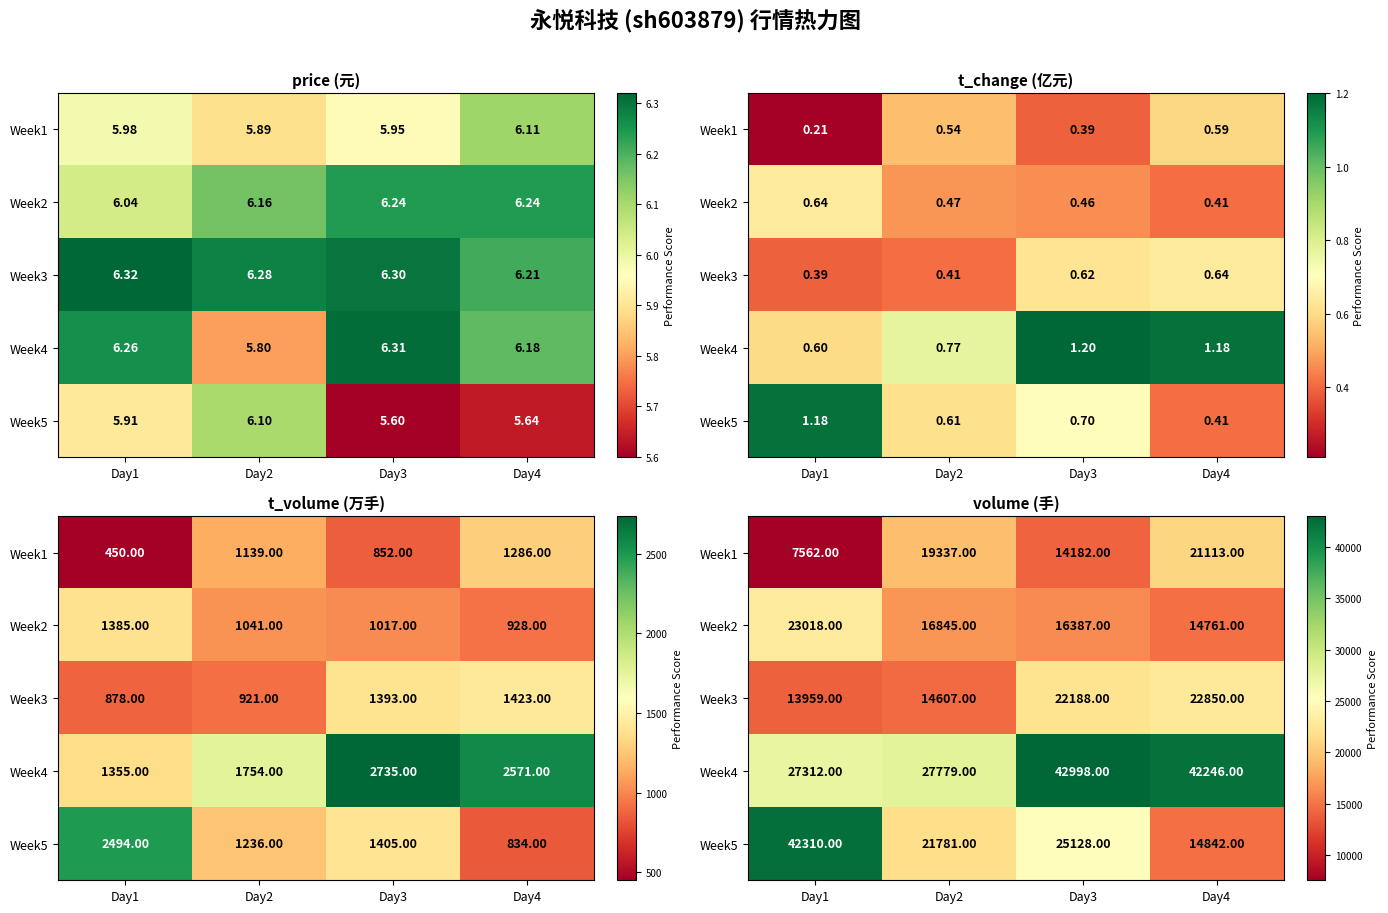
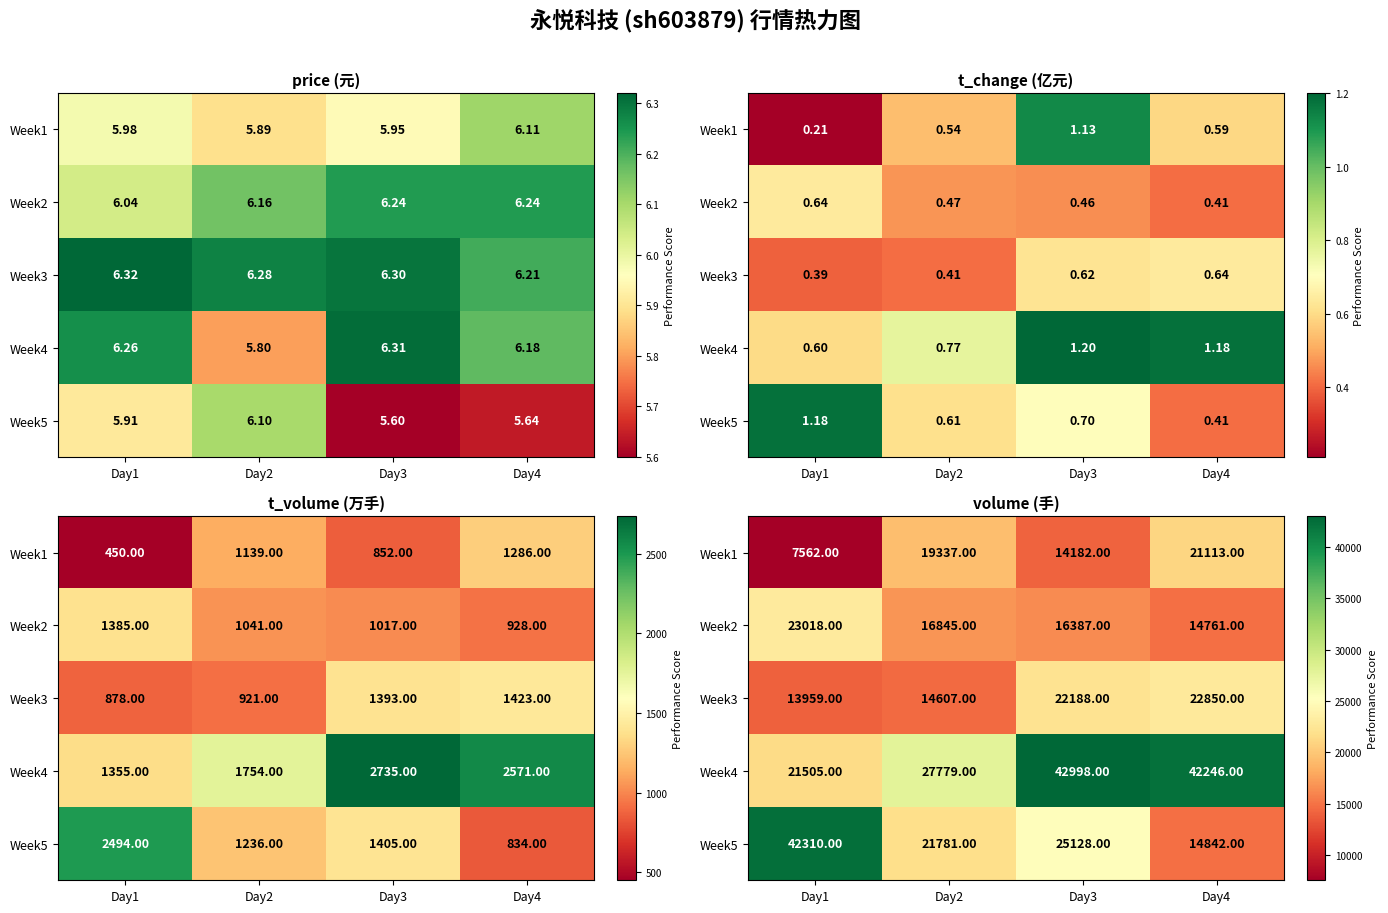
t_change (亿元), Week1, Day3: 0.39 -> 1.13
volume (手), Week4, Day1: 27312.00 -> 21505.00
